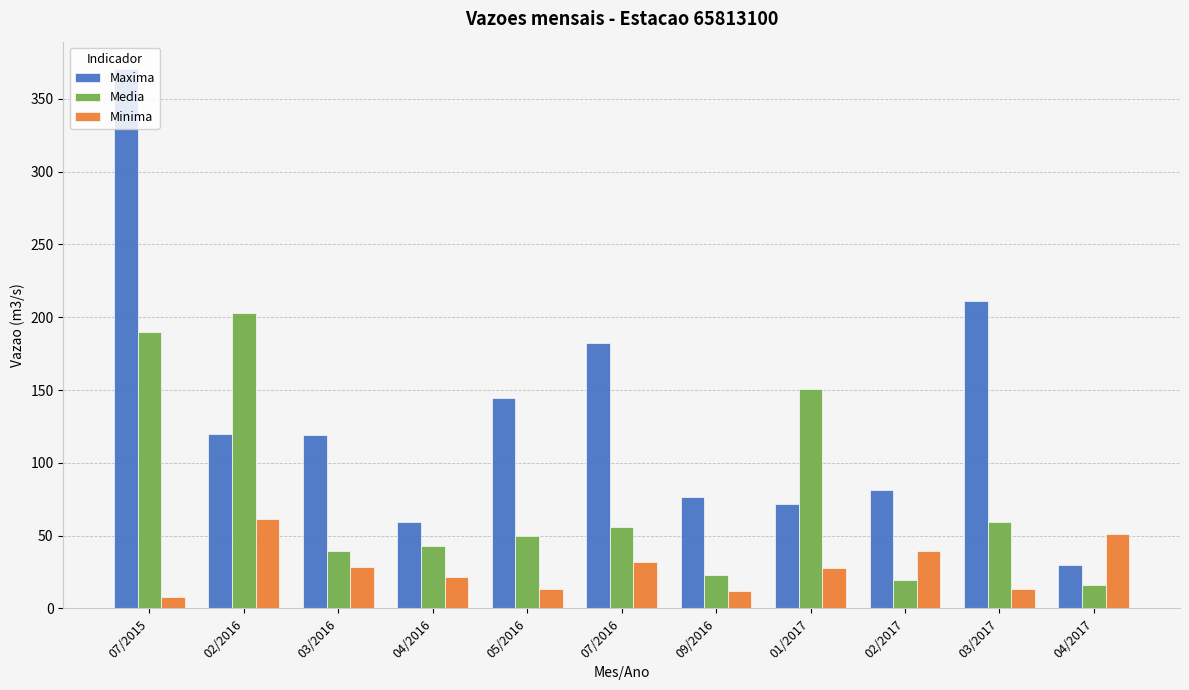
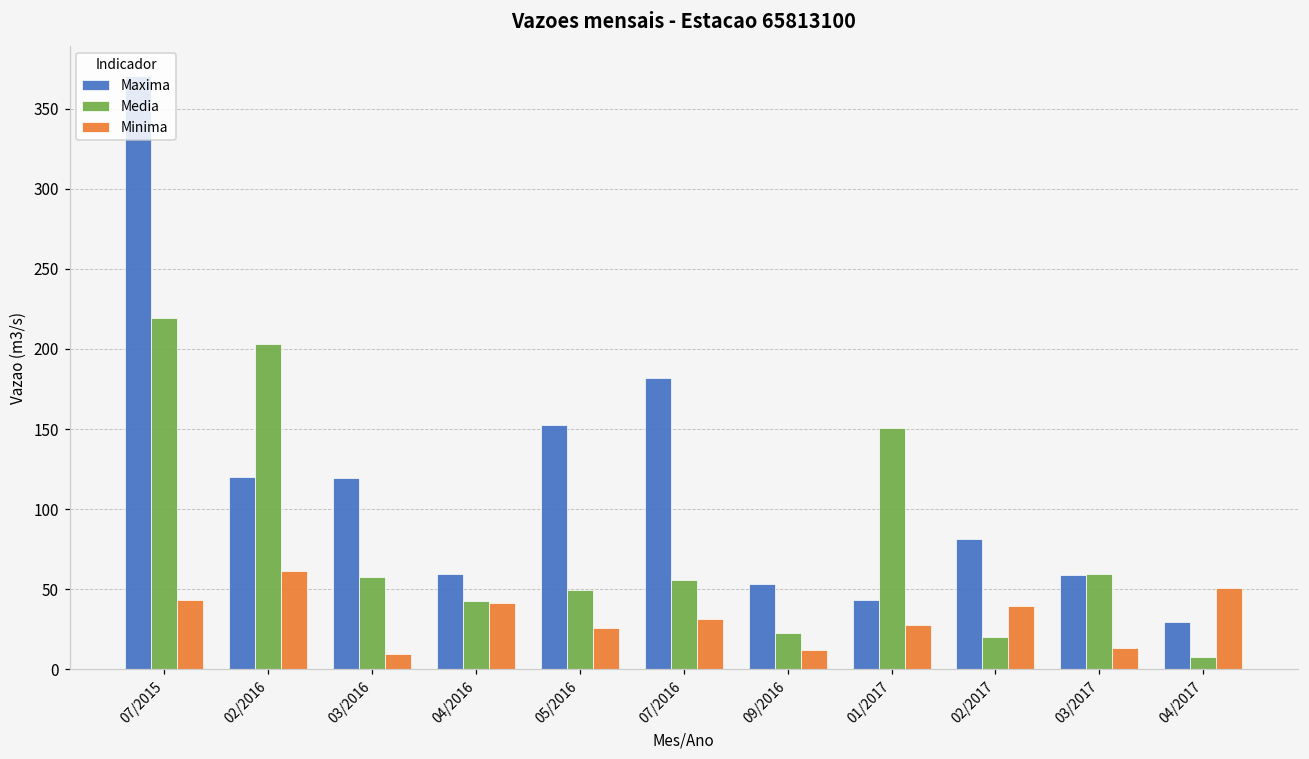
Media, 07/2015: 190 -> 219
Minima, 07/2015: 8 -> 43
Media, 03/2016: 39 -> 57
Minima, 03/2016: 28 -> 9
Minima, 04/2016: 22 -> 42
Maxima, 05/2016: 145 -> 153
Minima, 05/2016: 13 -> 26
Maxima, 09/2016: 77 -> 53
Maxima, 01/2017: 72 -> 43
Maxima, 03/2017: 211 -> 59
Media, 04/2017: 16 -> 7
